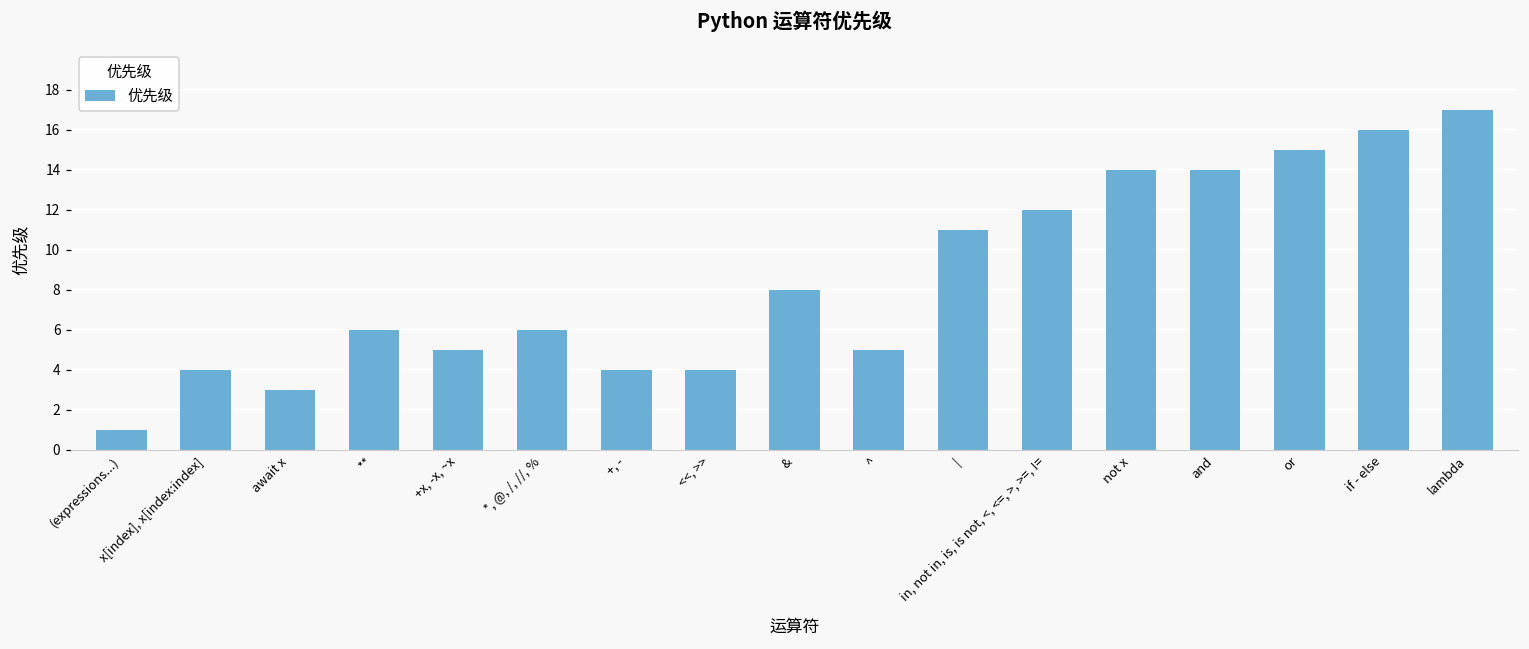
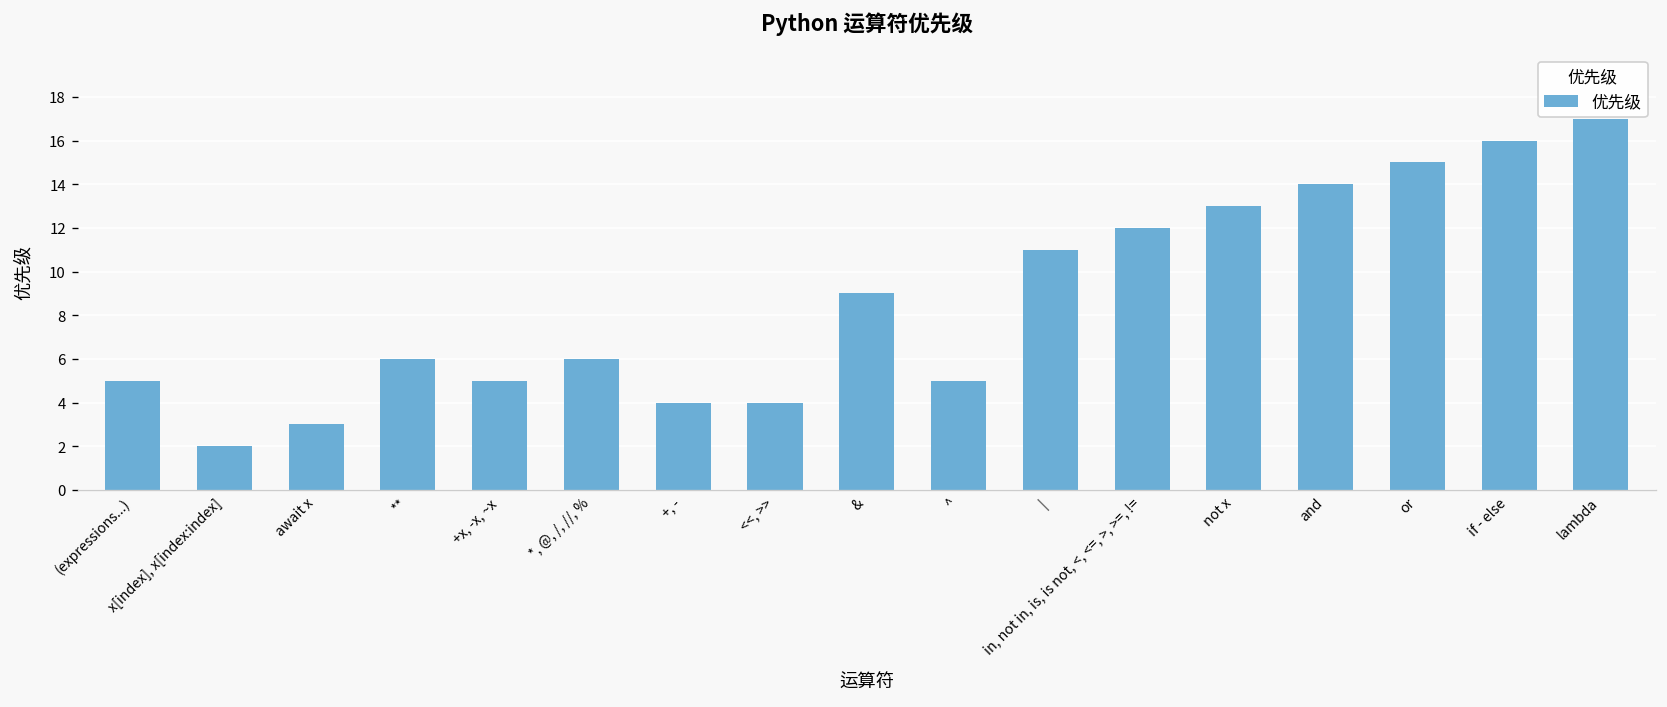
(expressions...): 1 -> 5
x[index], x[index:index]: 4 -> 2
&: 8 -> 9
not x: 14 -> 13
